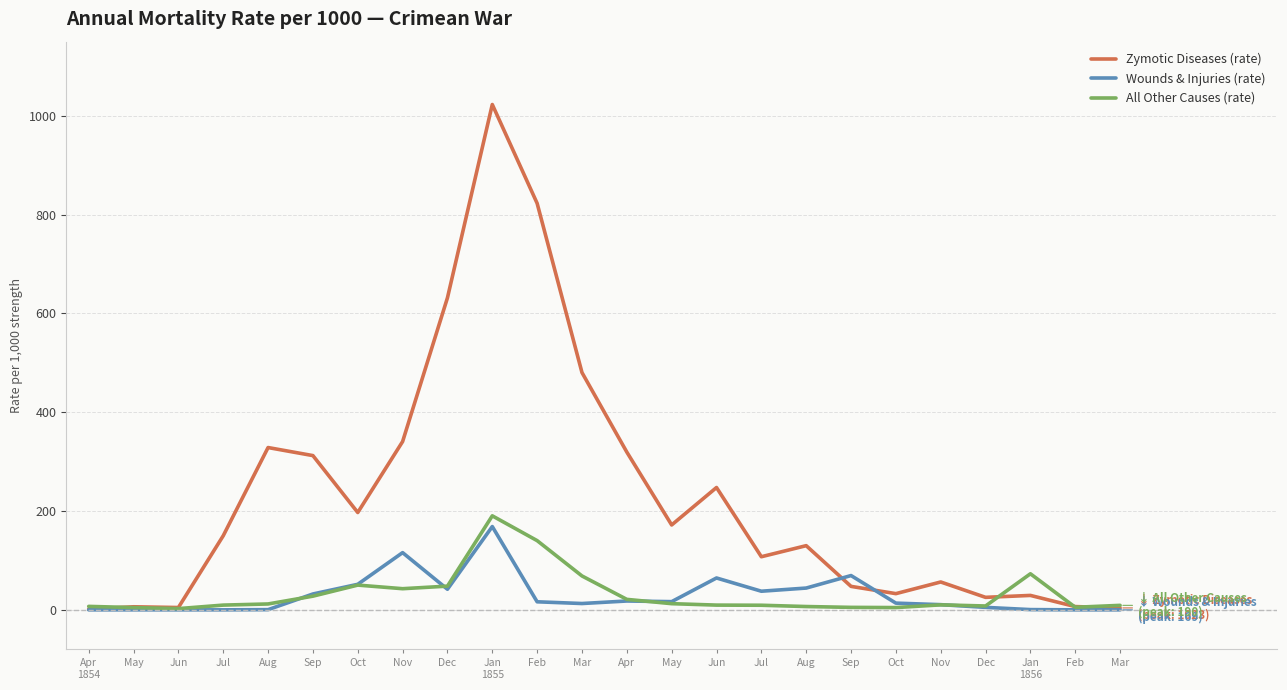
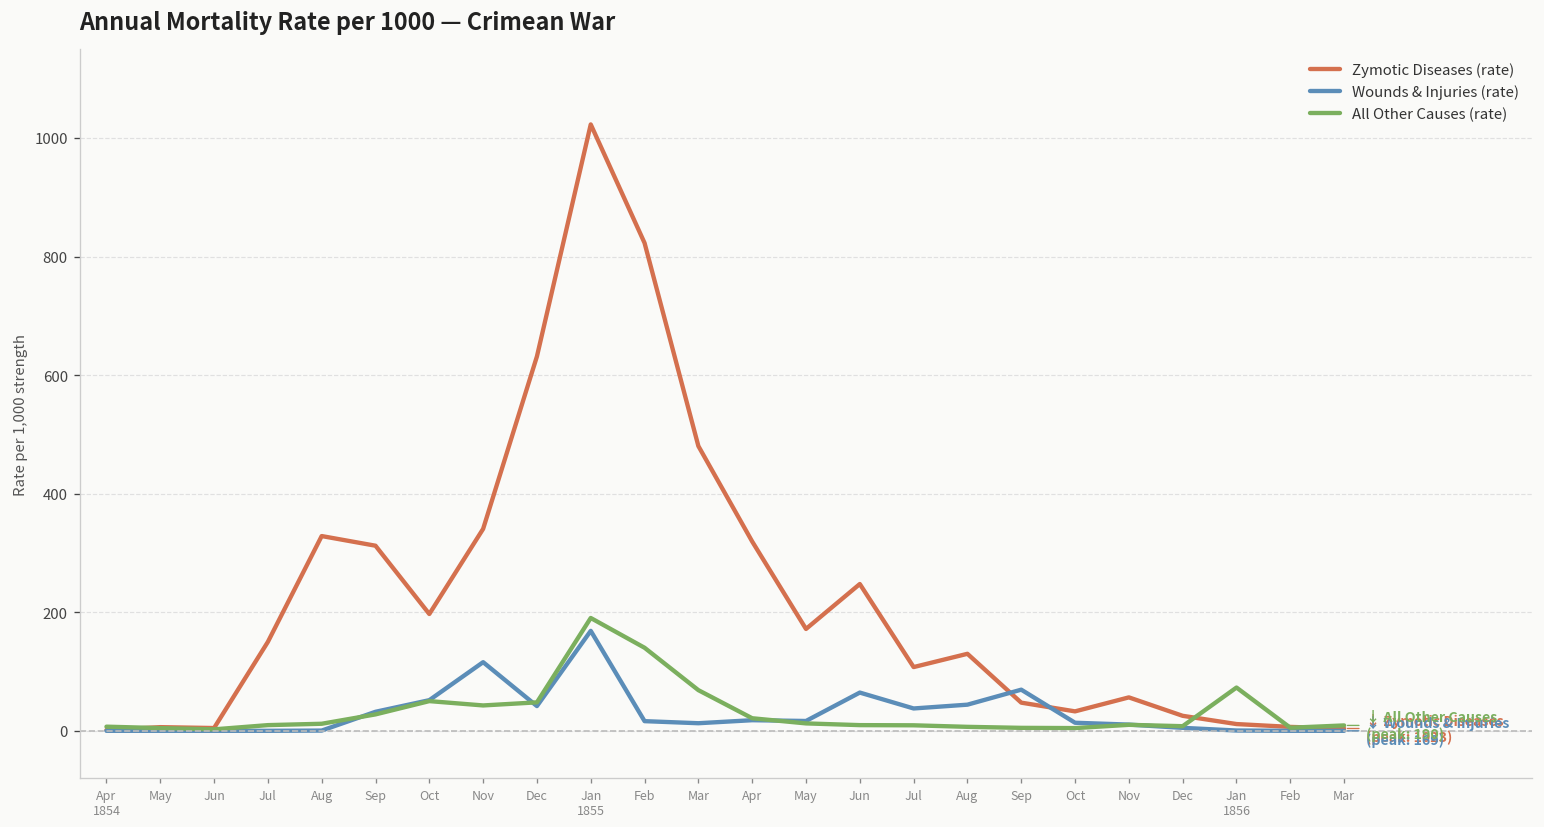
Zymotic Diseases (rate), Jan 1856: 30 -> 10
